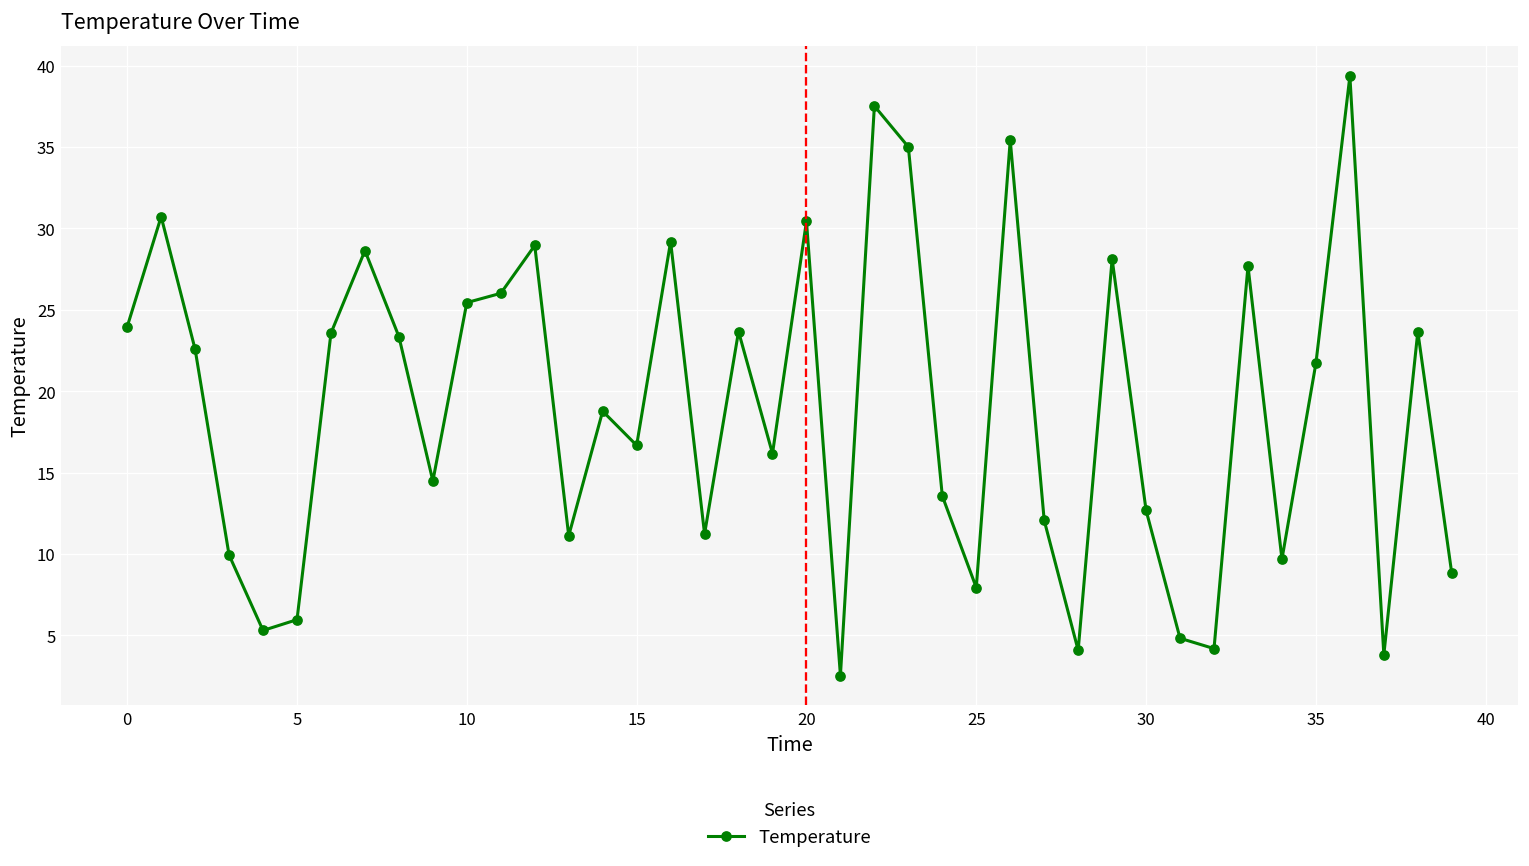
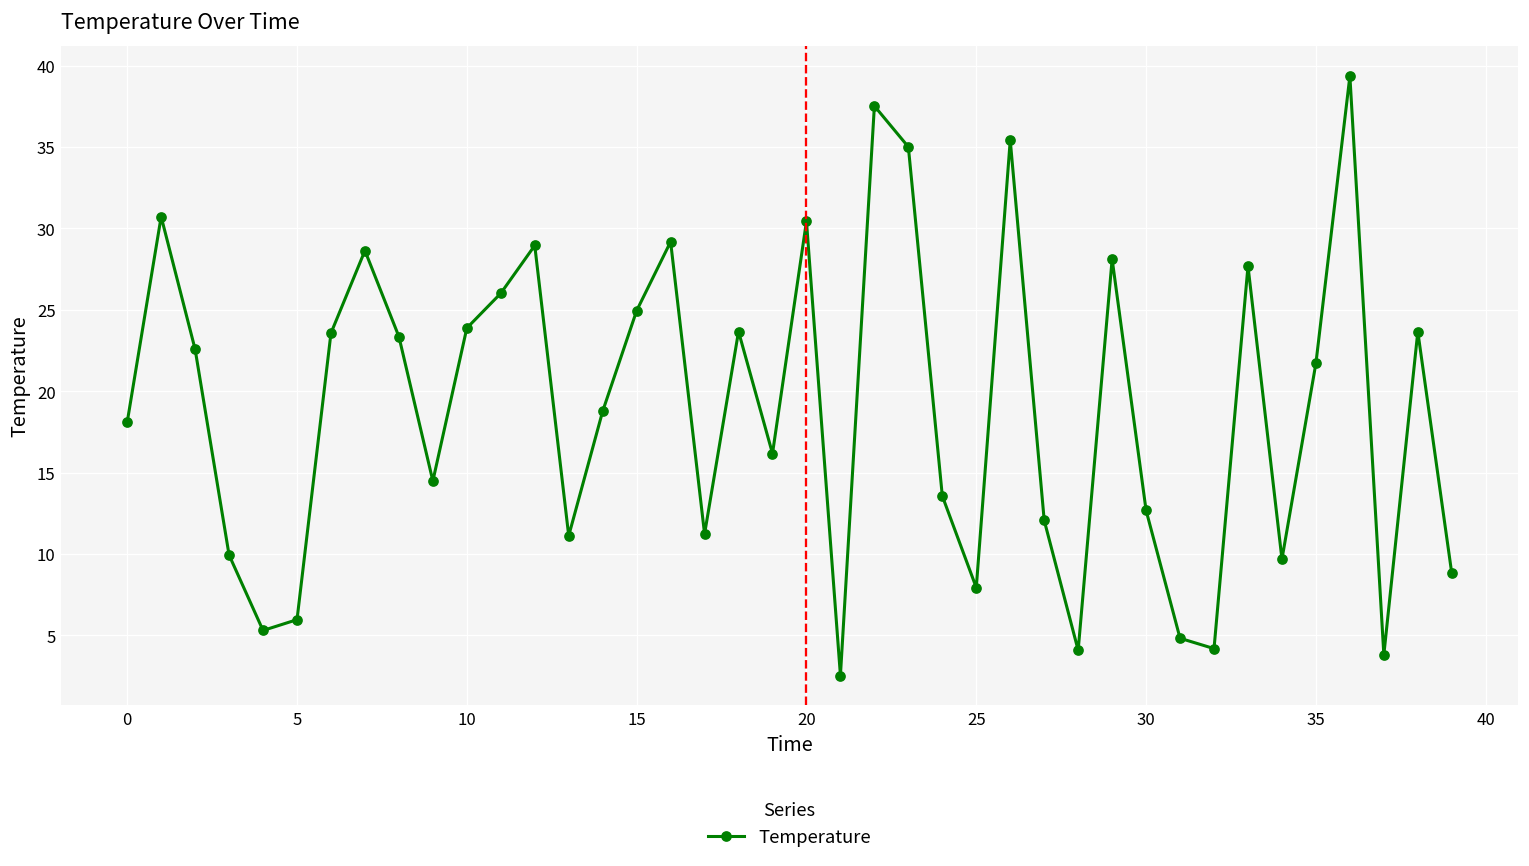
0: 24.0 -> 18.1
10: 25.4 -> 23.9
15: 16.7 -> 24.9
